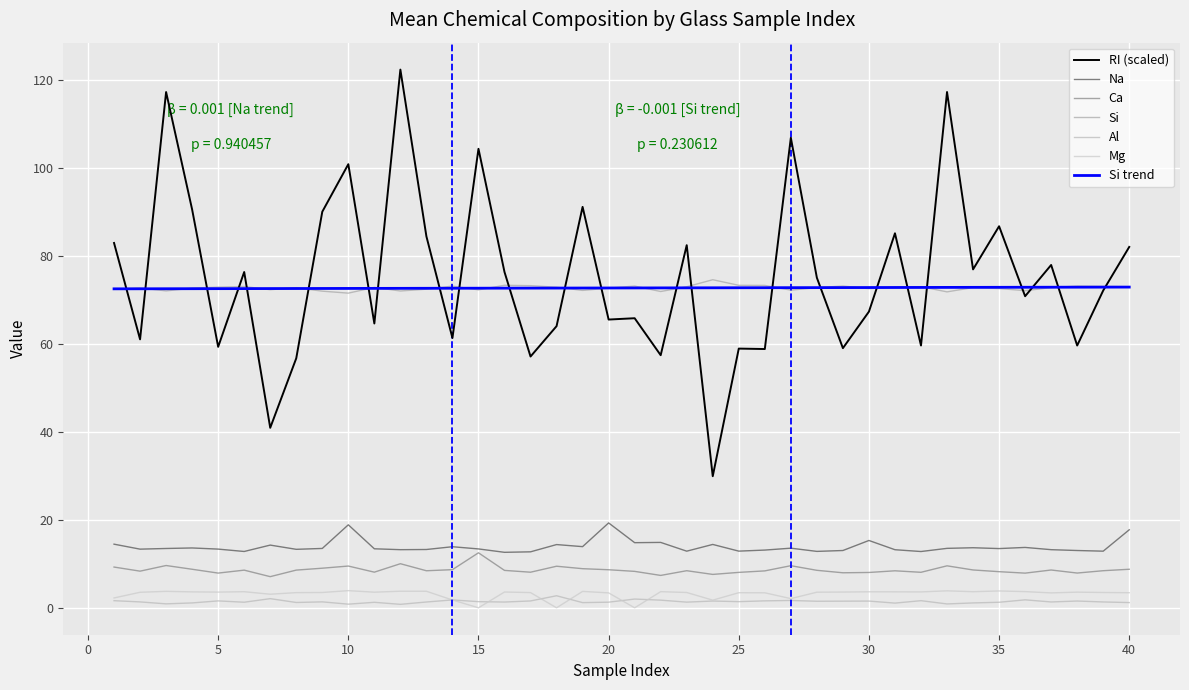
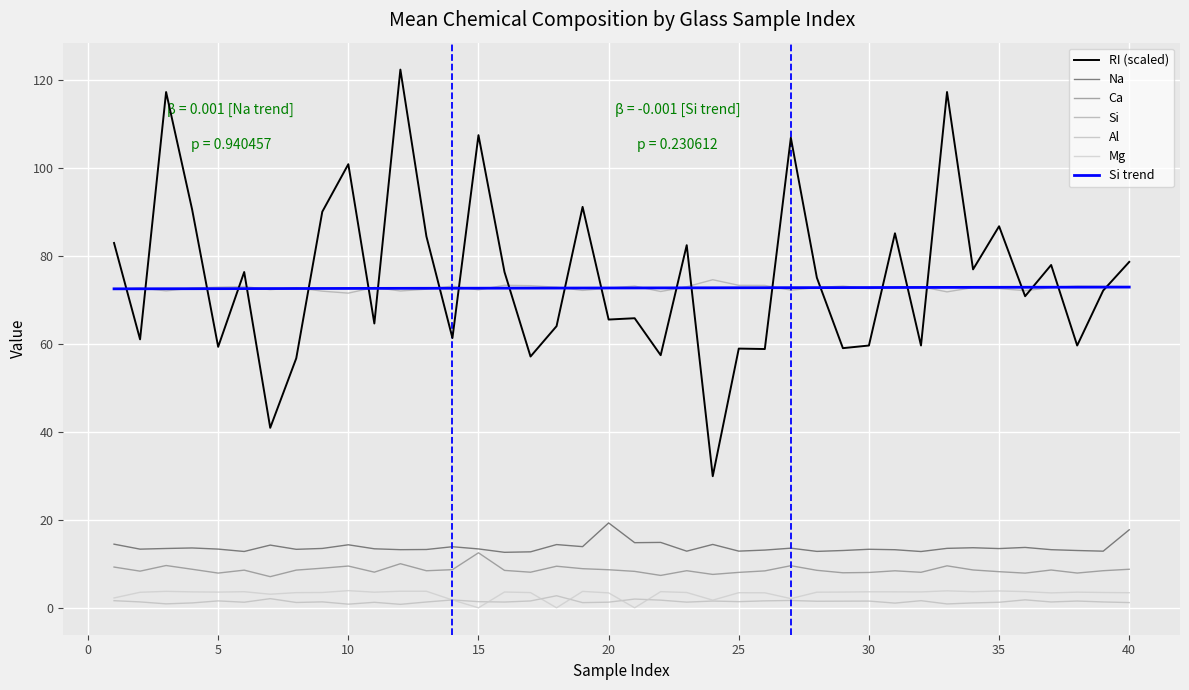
Na, 10: 19 -> 14
RI (scaled), 15: 104 -> 107
RI (scaled), 30: 67 -> 60
Na, 30: 15 -> 13
RI (scaled), 40: 82 -> 79
